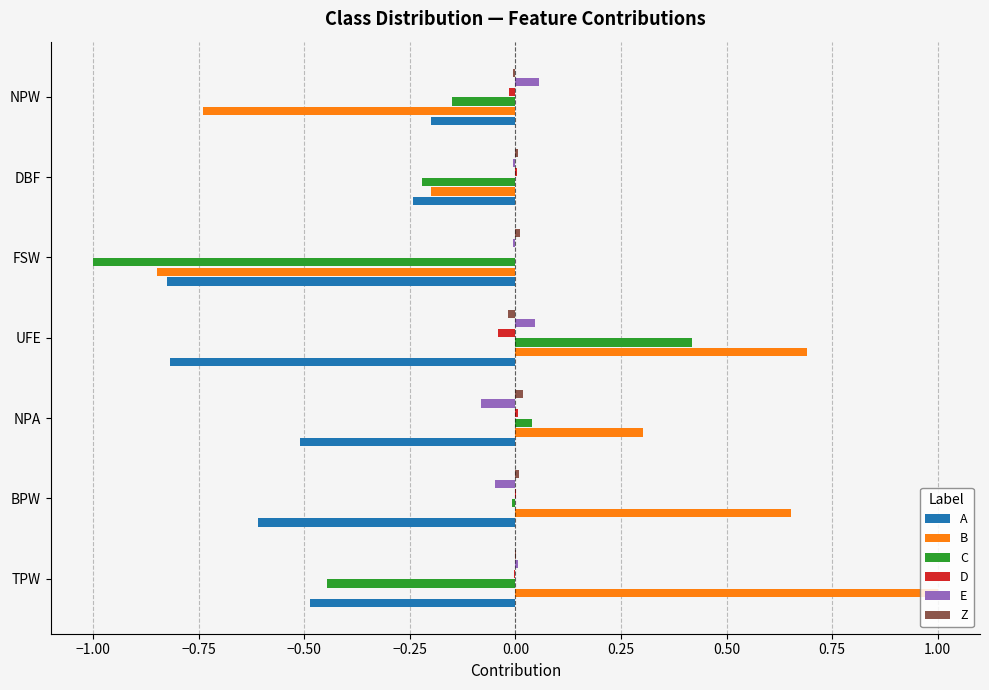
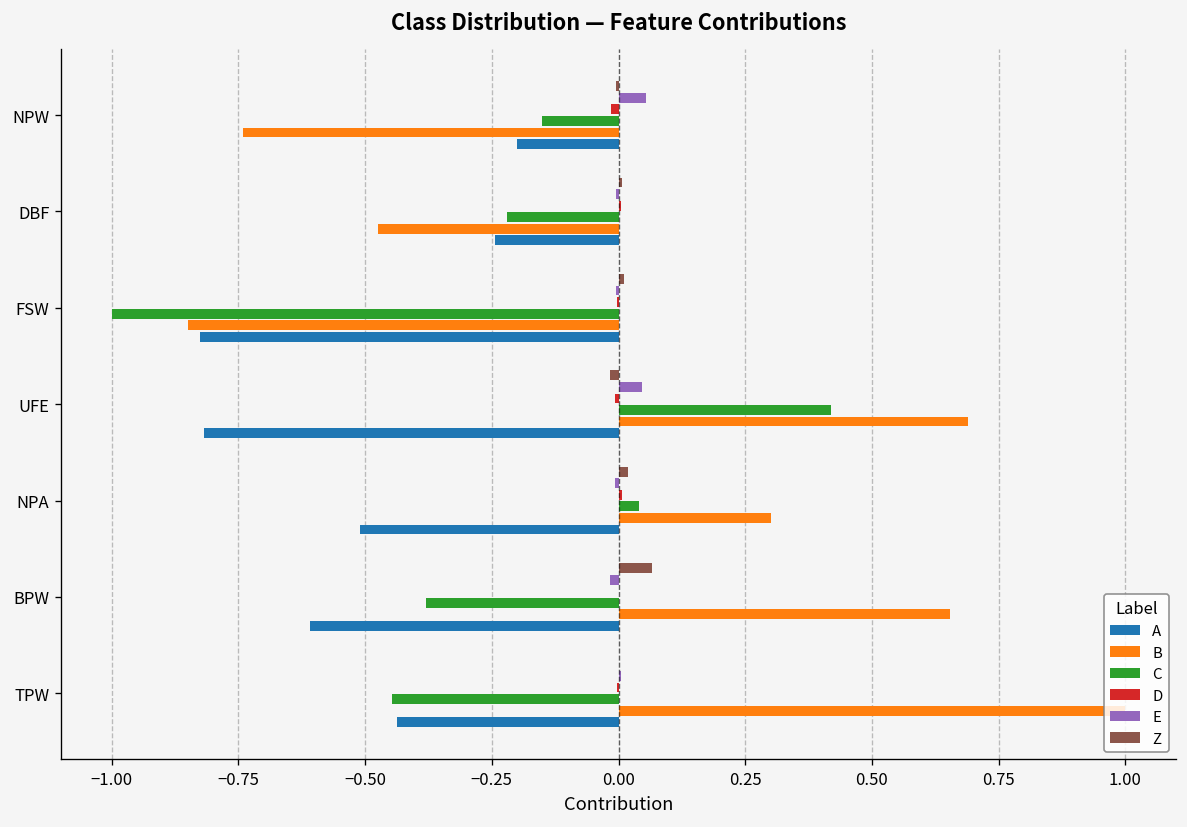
B, DBF: -0.20 -> -0.47
D, UFE: -0.04 -> -0.01
E, NPA: -0.08 -> -0.01
Z, BPW: 0.01 -> 0.07
E, BPW: -0.05 -> -0.02
C, BPW: -0.01 -> -0.38
A, TPW: -0.49 -> -0.44
